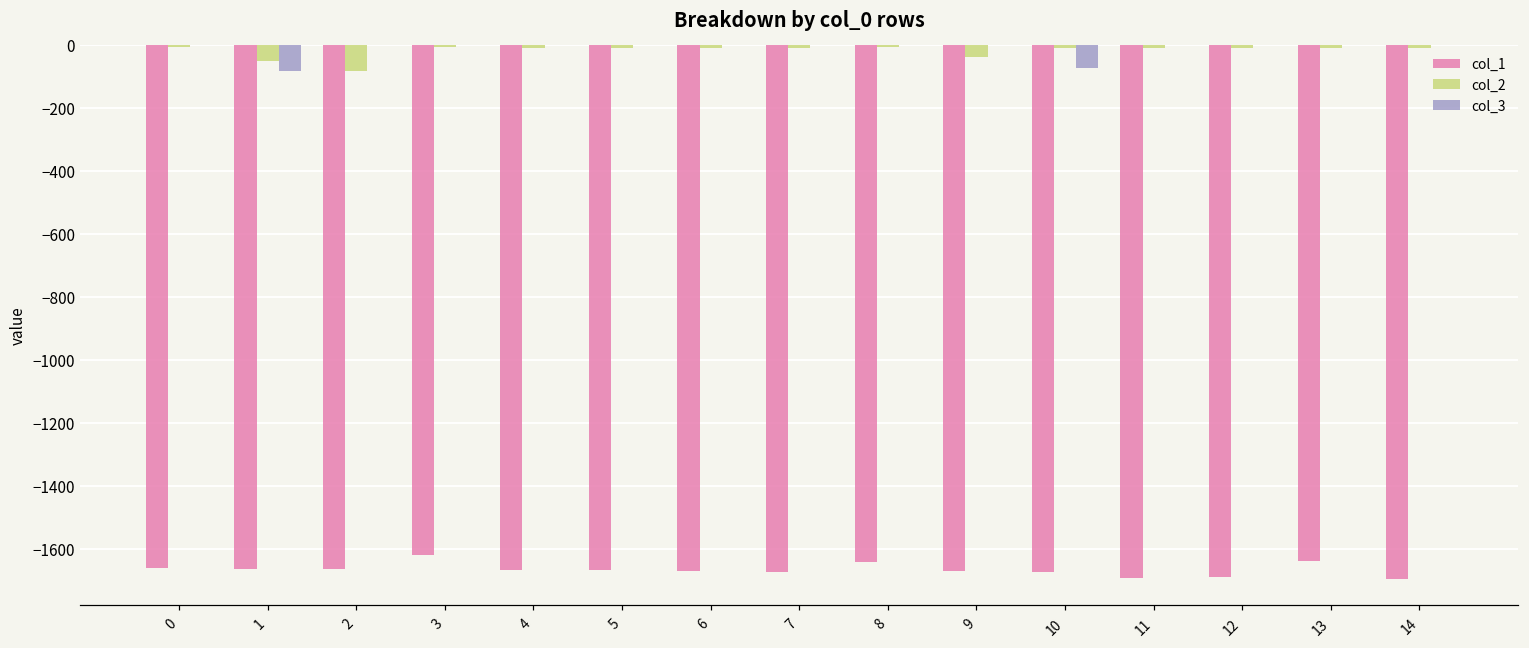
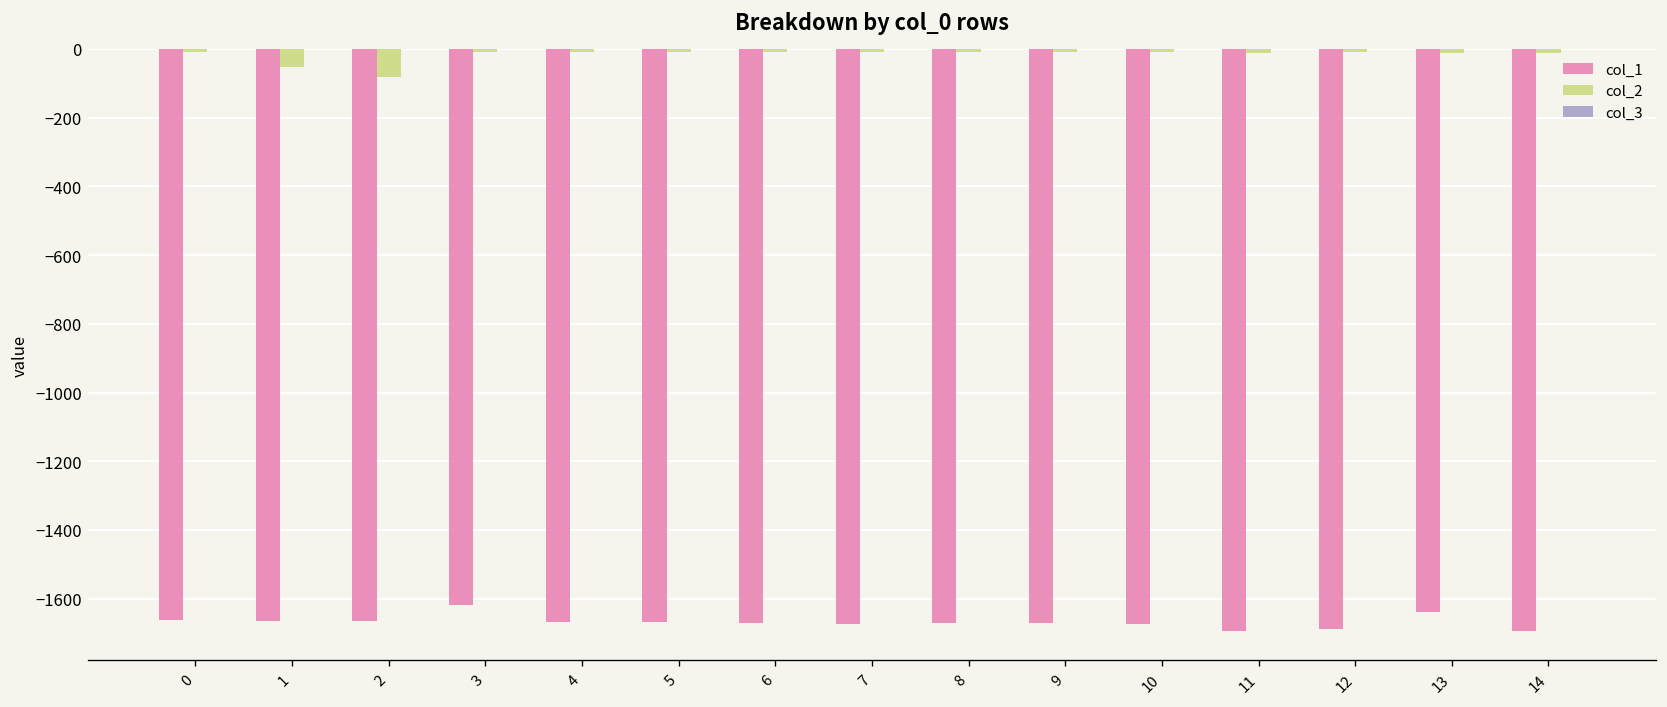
col_3, 1: -80 -> 0
col_1, 8: -1640 -> -1670
col_2, 9: -40 -> -10
col_3, 10: -70 -> 0
